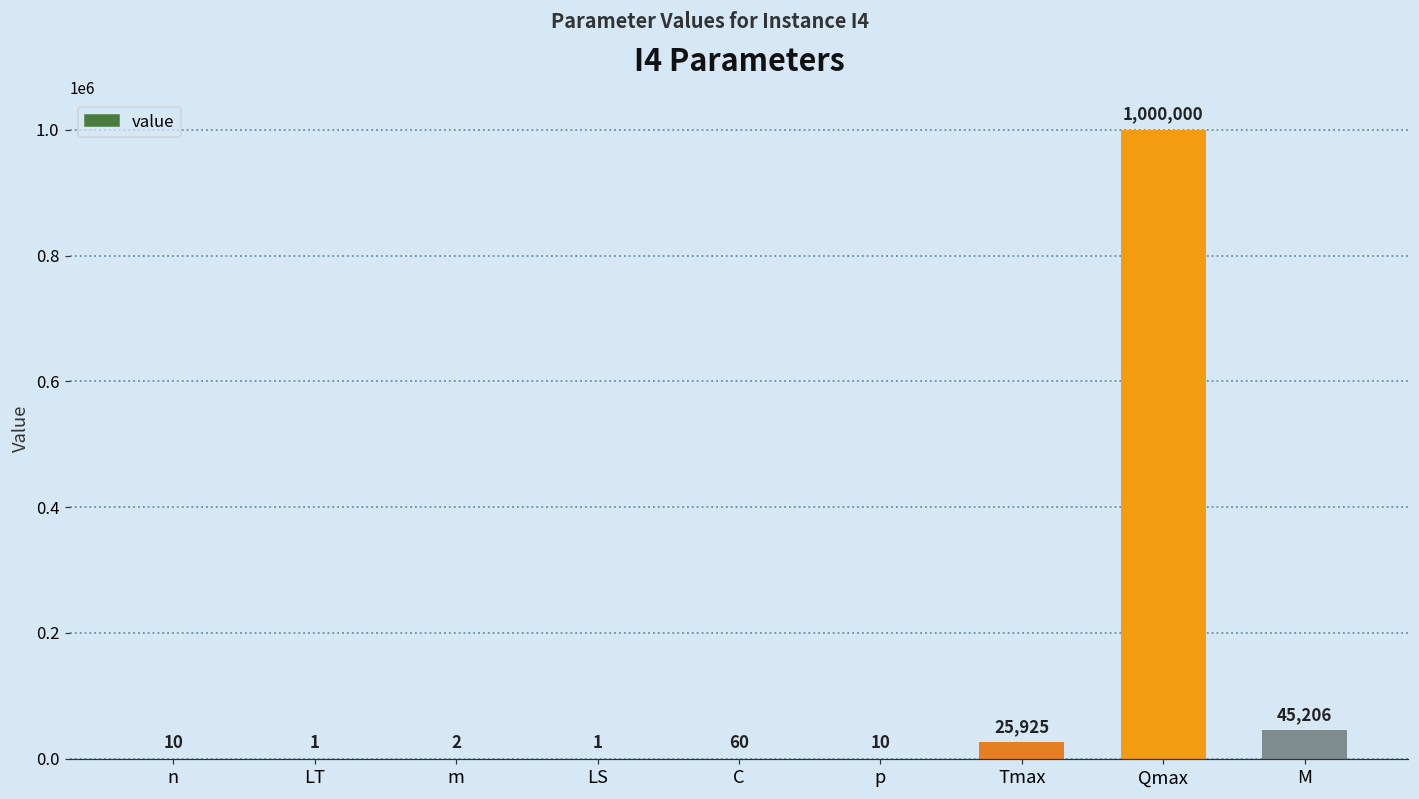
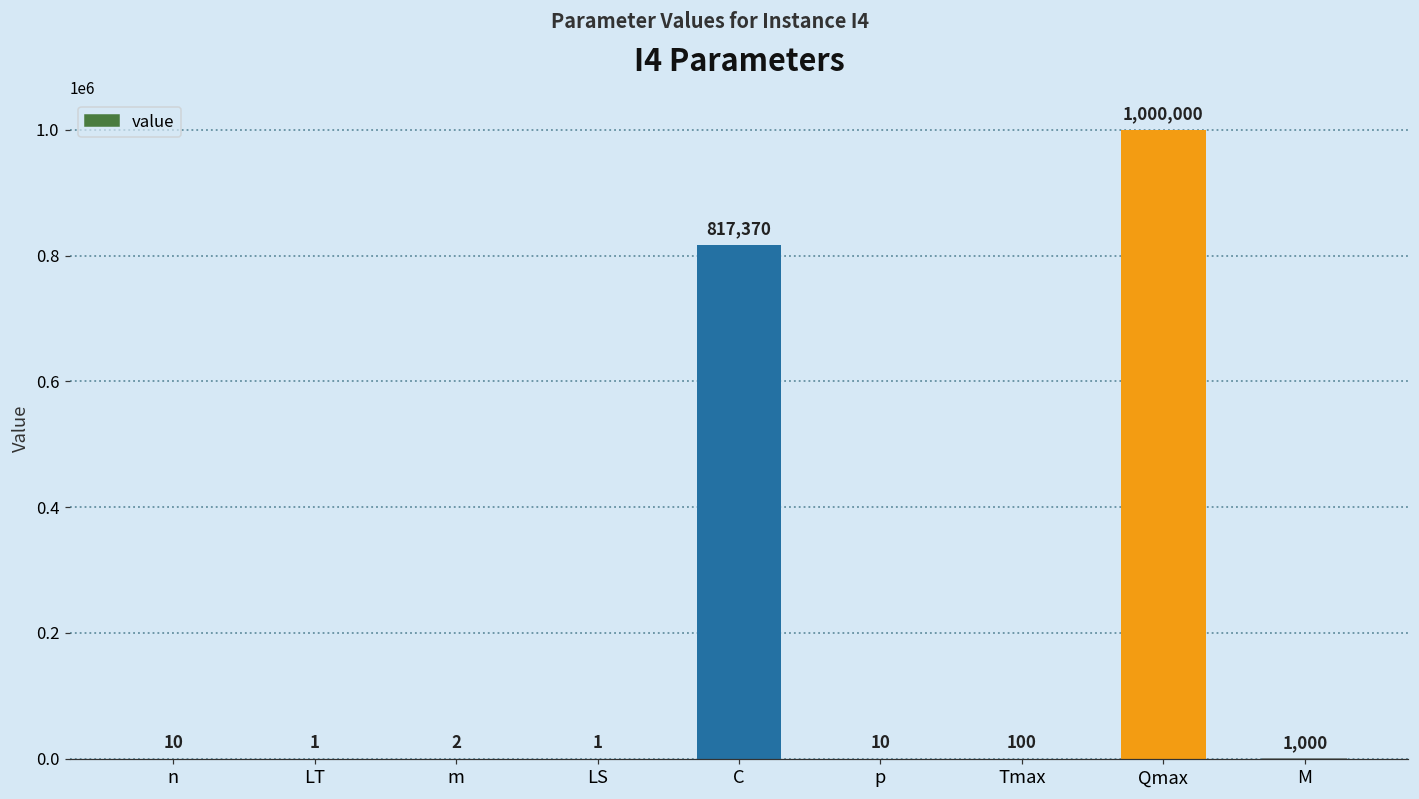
C: 60 -> 817,370
Tmax: 25,925 -> 100
M: 45,206 -> 1,000
